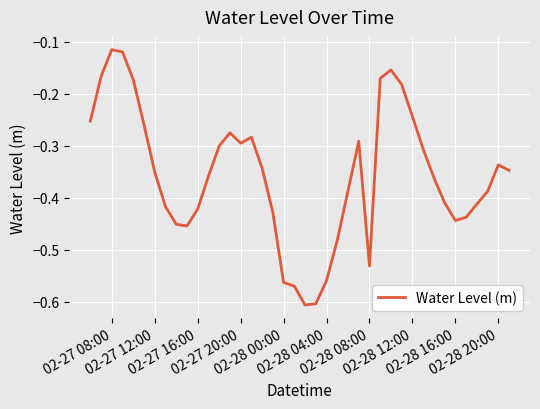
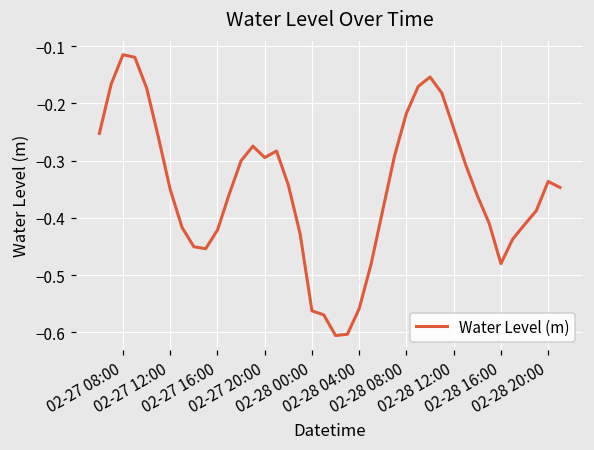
02-28 08:00: -0.53 -> -0.22
02-28 16:00: -0.44 -> -0.48
